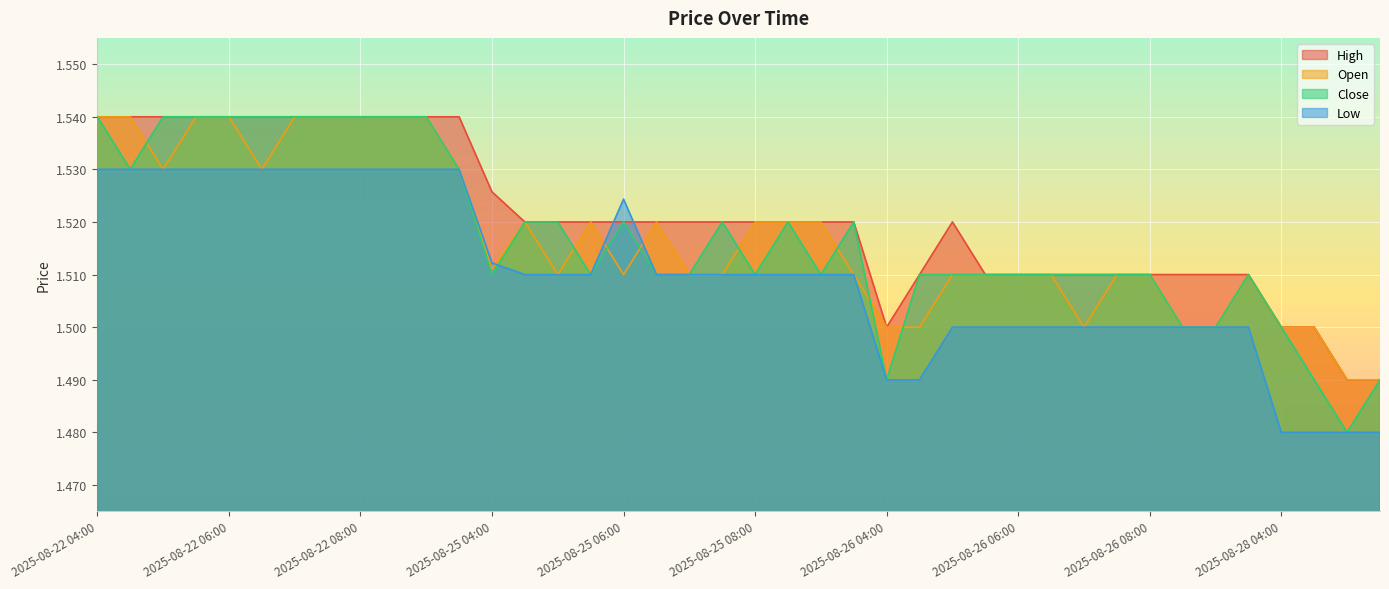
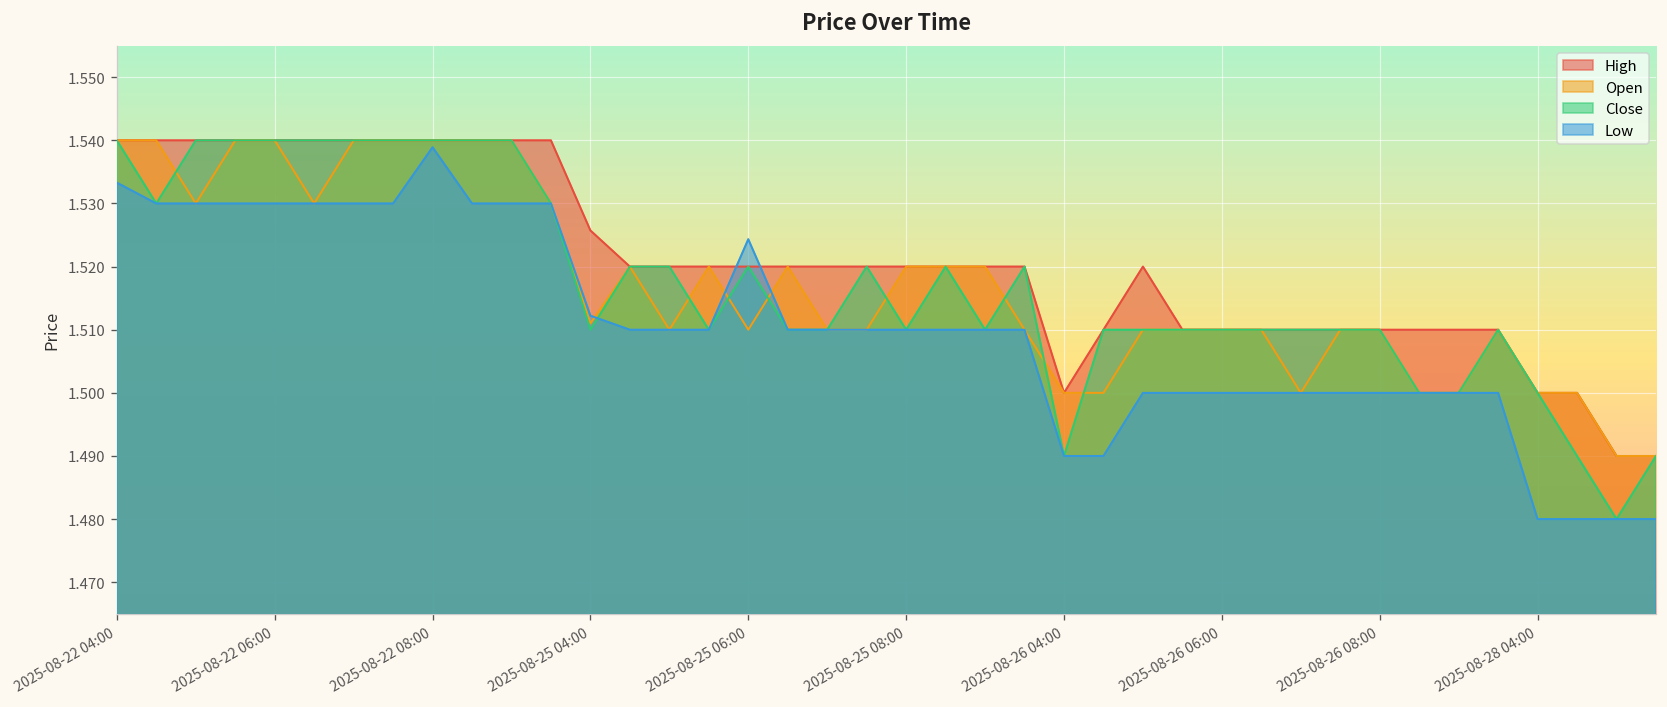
Low, 2025-08-22 04:00: 1.530 -> 1.533
Low, 2025-08-22 08:00: 1.530 -> 1.539
